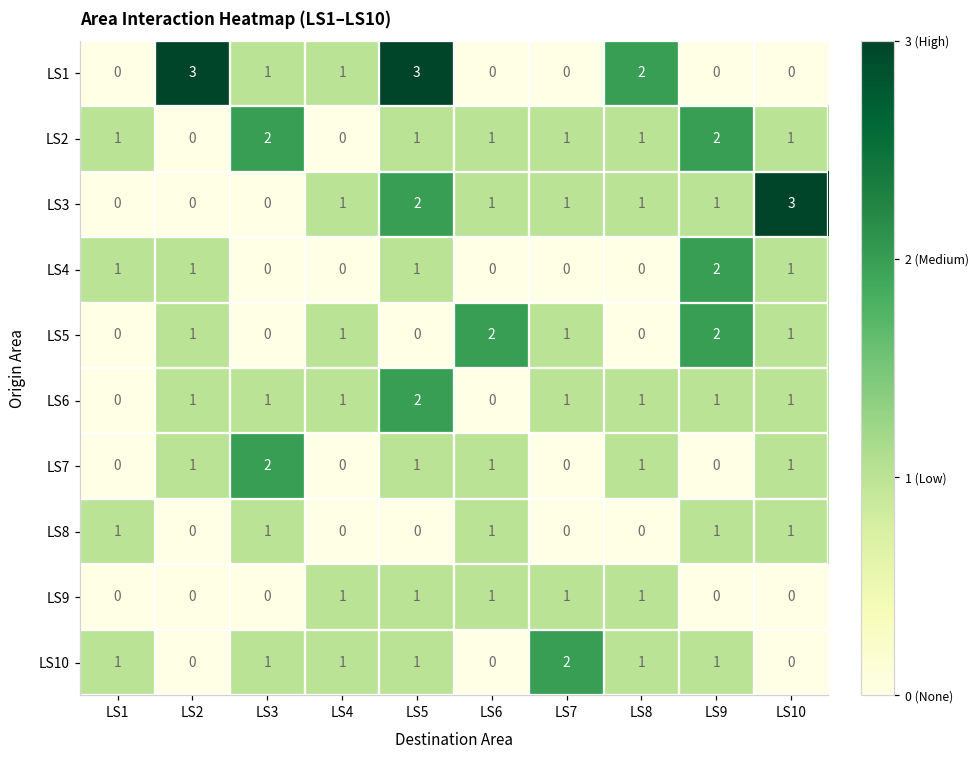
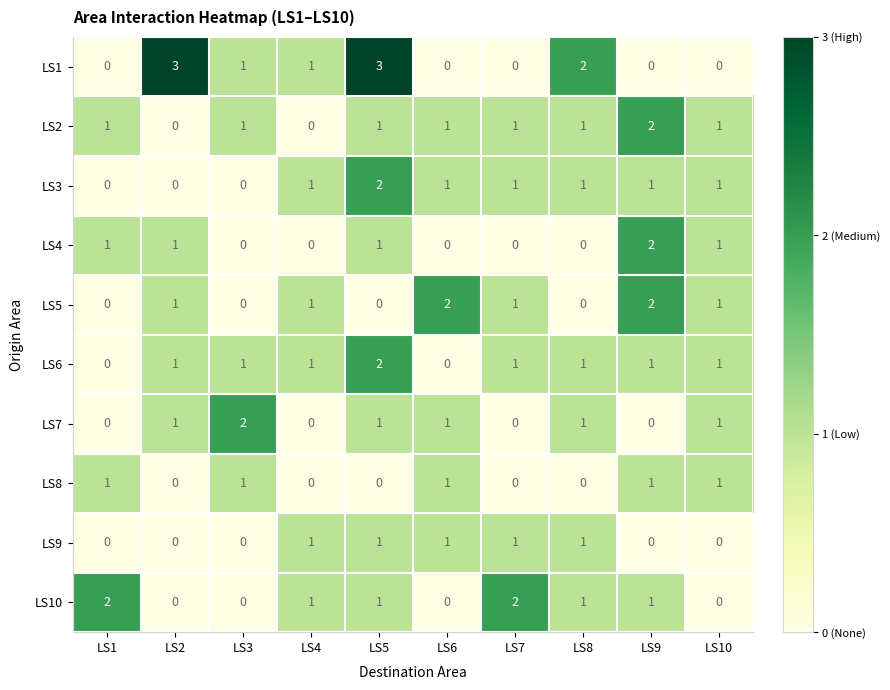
LS2, LS3: 2 -> 1
LS3, LS10: 3 -> 1
LS10, LS1: 1 -> 2
LS10, LS3: 1 -> 0
